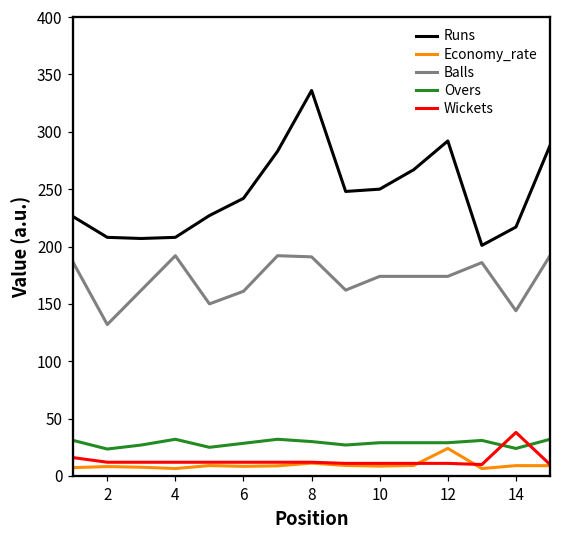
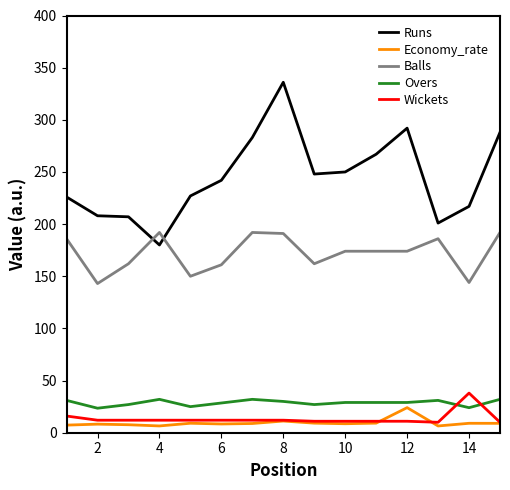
Balls, 2: 132 -> 143
Runs, 4: 208 -> 180
